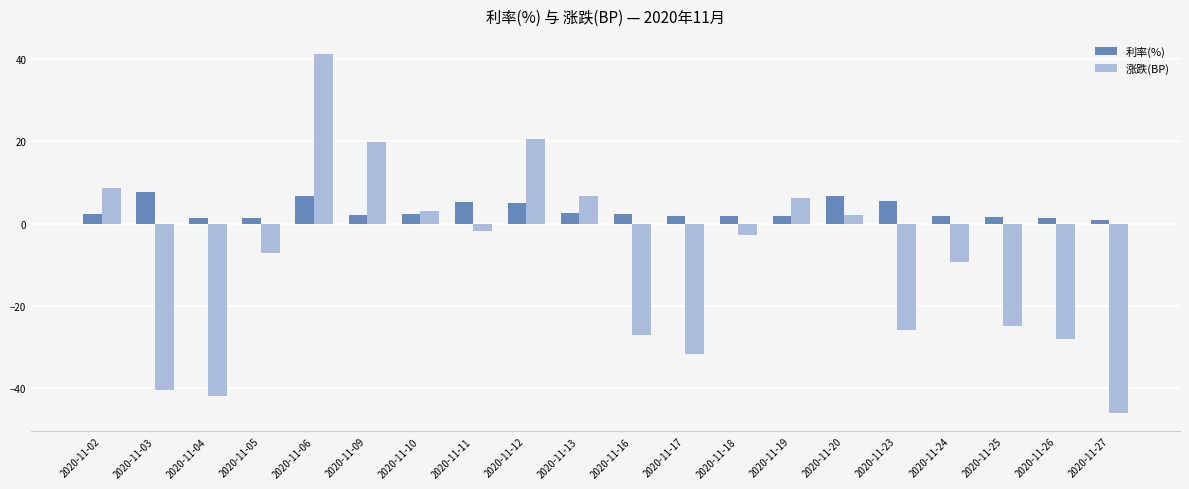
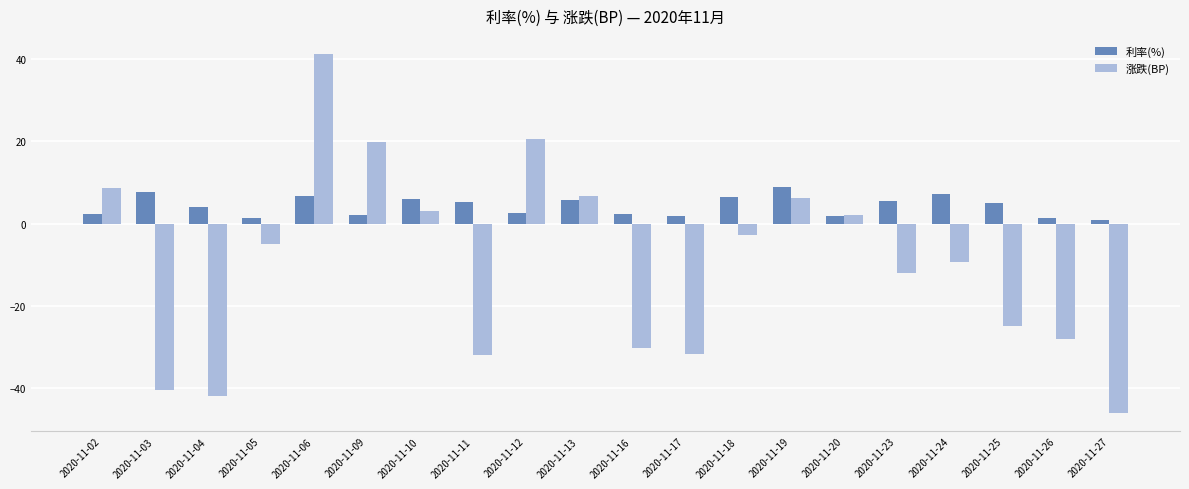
利率(%), 2020-11-04: 1 -> 4
涨跌(BP), 2020-11-05: -7 -> -5
利率(%), 2020-11-10: 2 -> 6
涨跌(BP), 2020-11-11: -2 -> -32
利率(%), 2020-11-12: 5 -> 3
利率(%), 2020-11-13: 3 -> 6
涨跌(BP), 2020-11-16: -27 -> -30
利率(%), 2020-11-18: 2 -> 7
利率(%), 2020-11-19: 2 -> 9
利率(%), 2020-11-20: 7 -> 2
涨跌(BP), 2020-11-23: -26 -> -12
利率(%), 2020-11-24: 2 -> 7
利率(%), 2020-11-25: 2 -> 5
